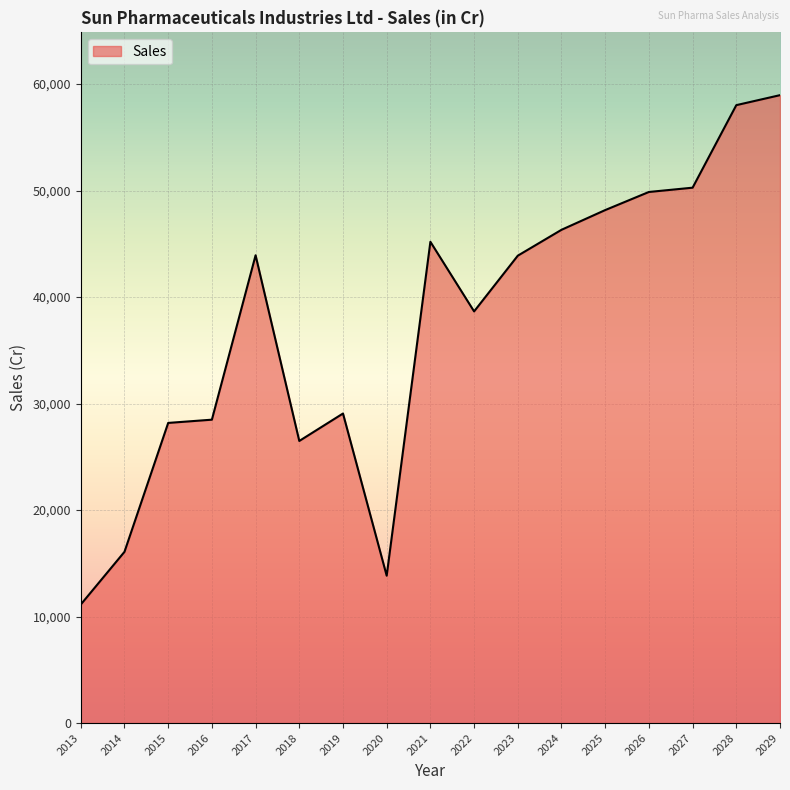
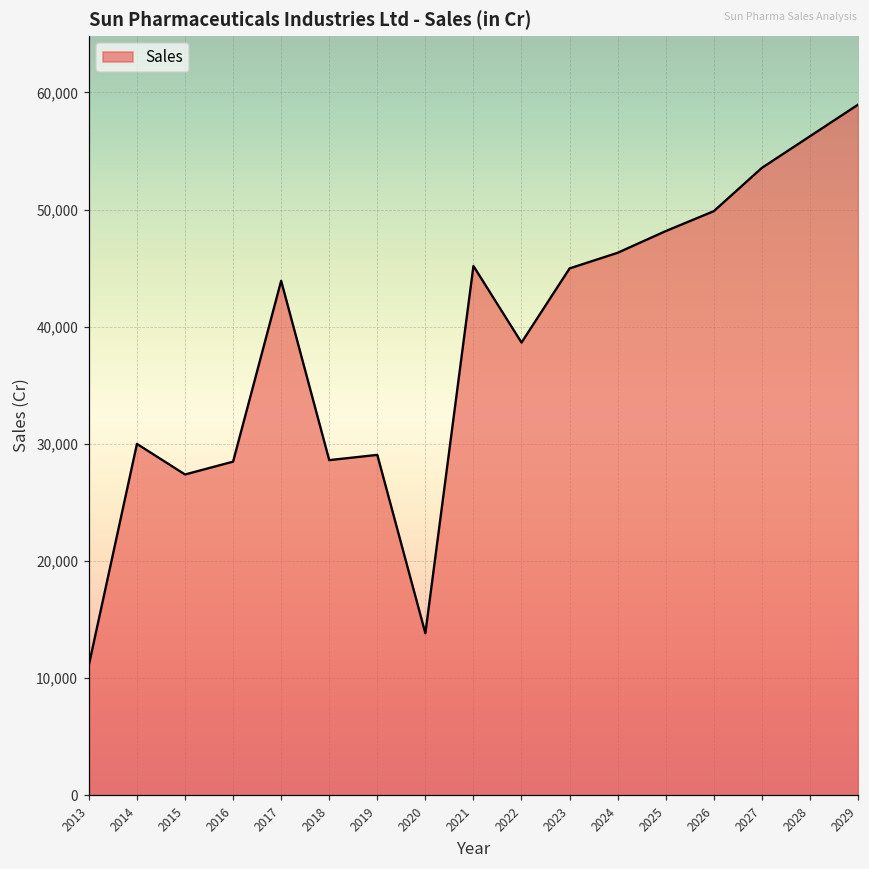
2014: 16,100 -> 30,000
2015: 28,200 -> 27,400
2018: 26,500 -> 28,600
2023: 43,900 -> 45,000
2027: 50,300 -> 53,600
2028: 58,000 -> 56,300
